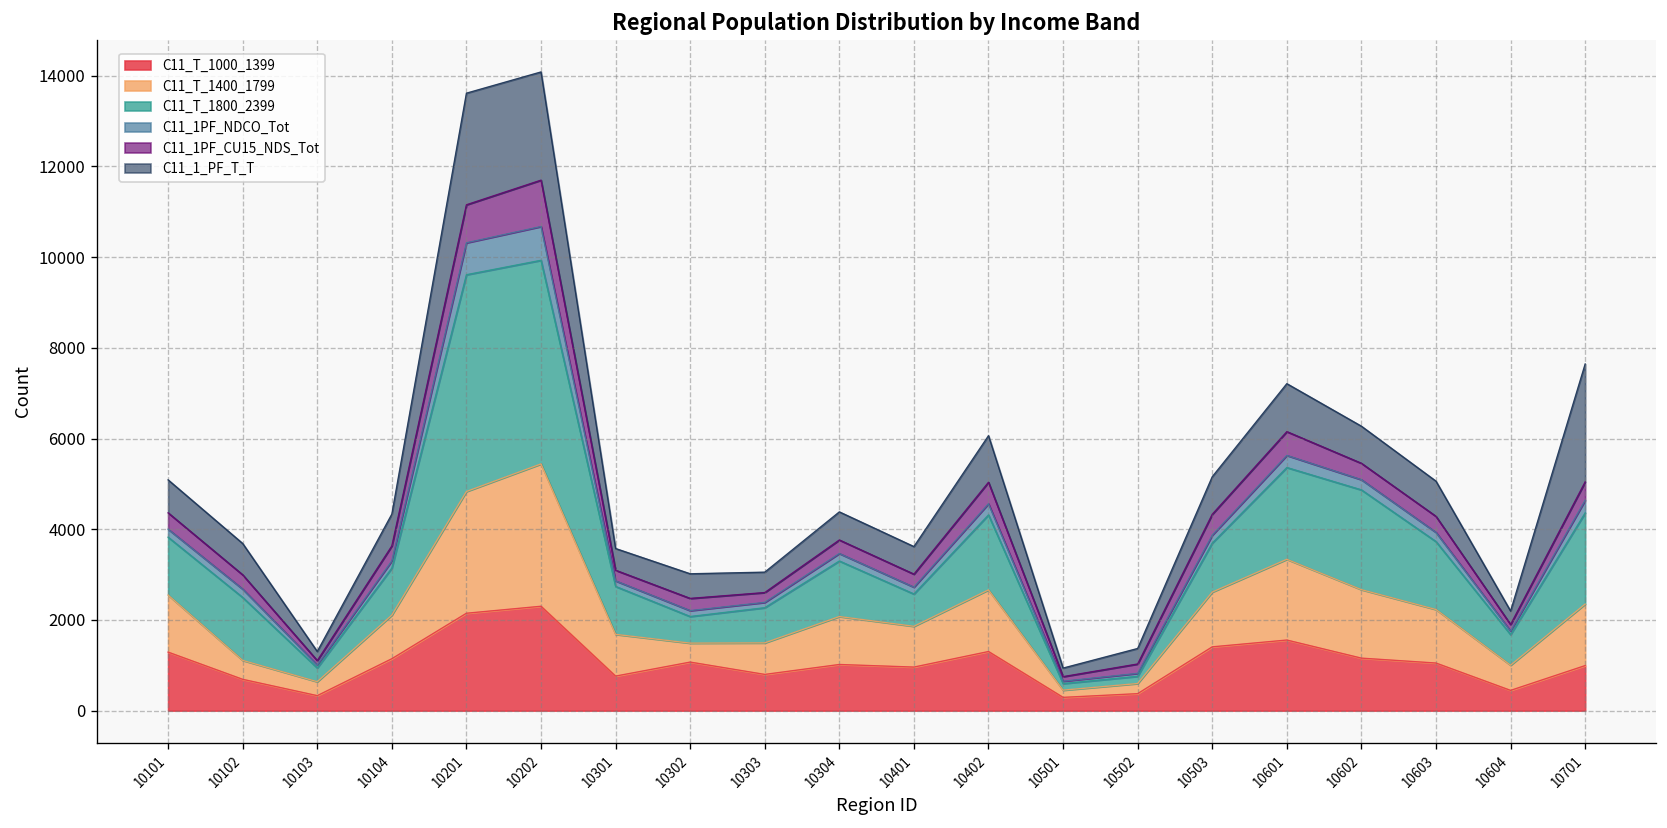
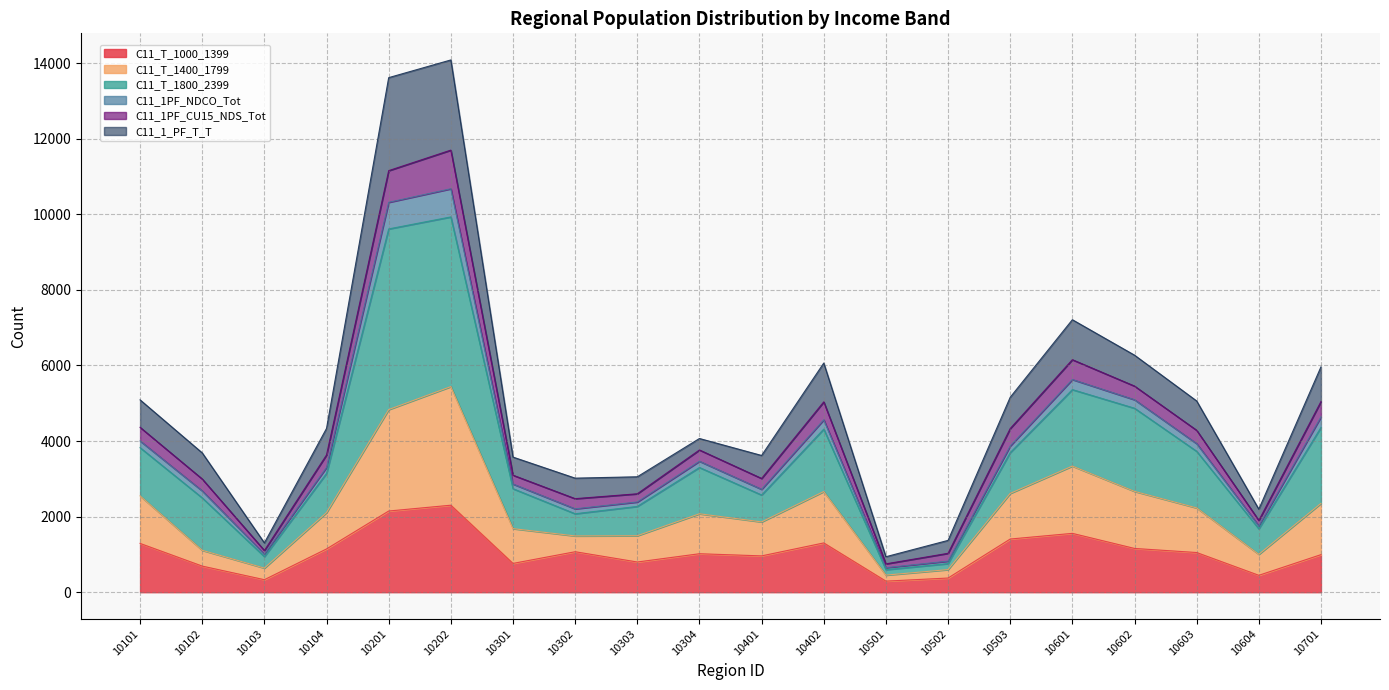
C11_1_PF_T_T, 10304: 600 -> 300
C11_1_PF_T_T, 10701: 2600 -> 900
